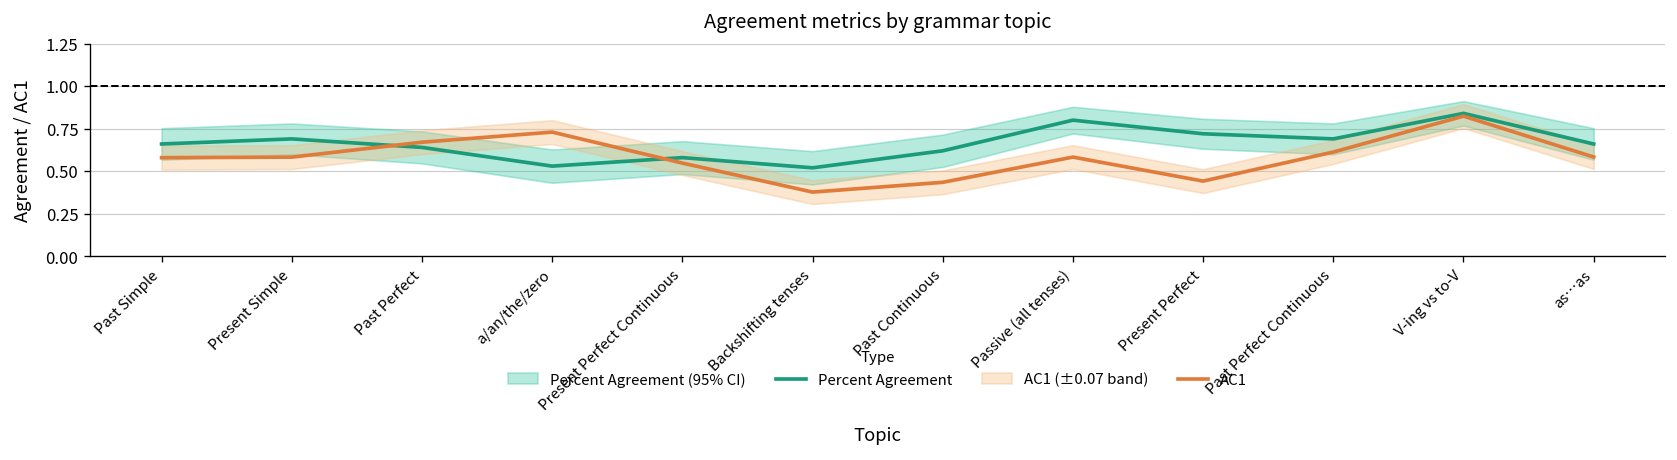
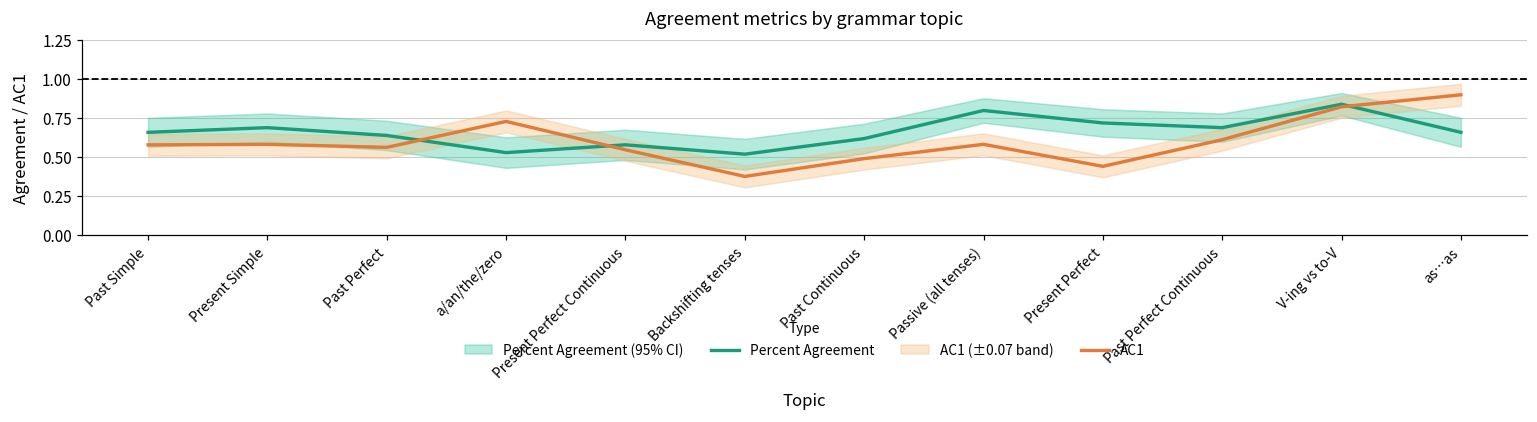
AC1, Past Perfect: 0.67 -> 0.56
AC1, Past Continuous: 0.43 -> 0.49
AC1, as…as: 0.58 -> 0.90
